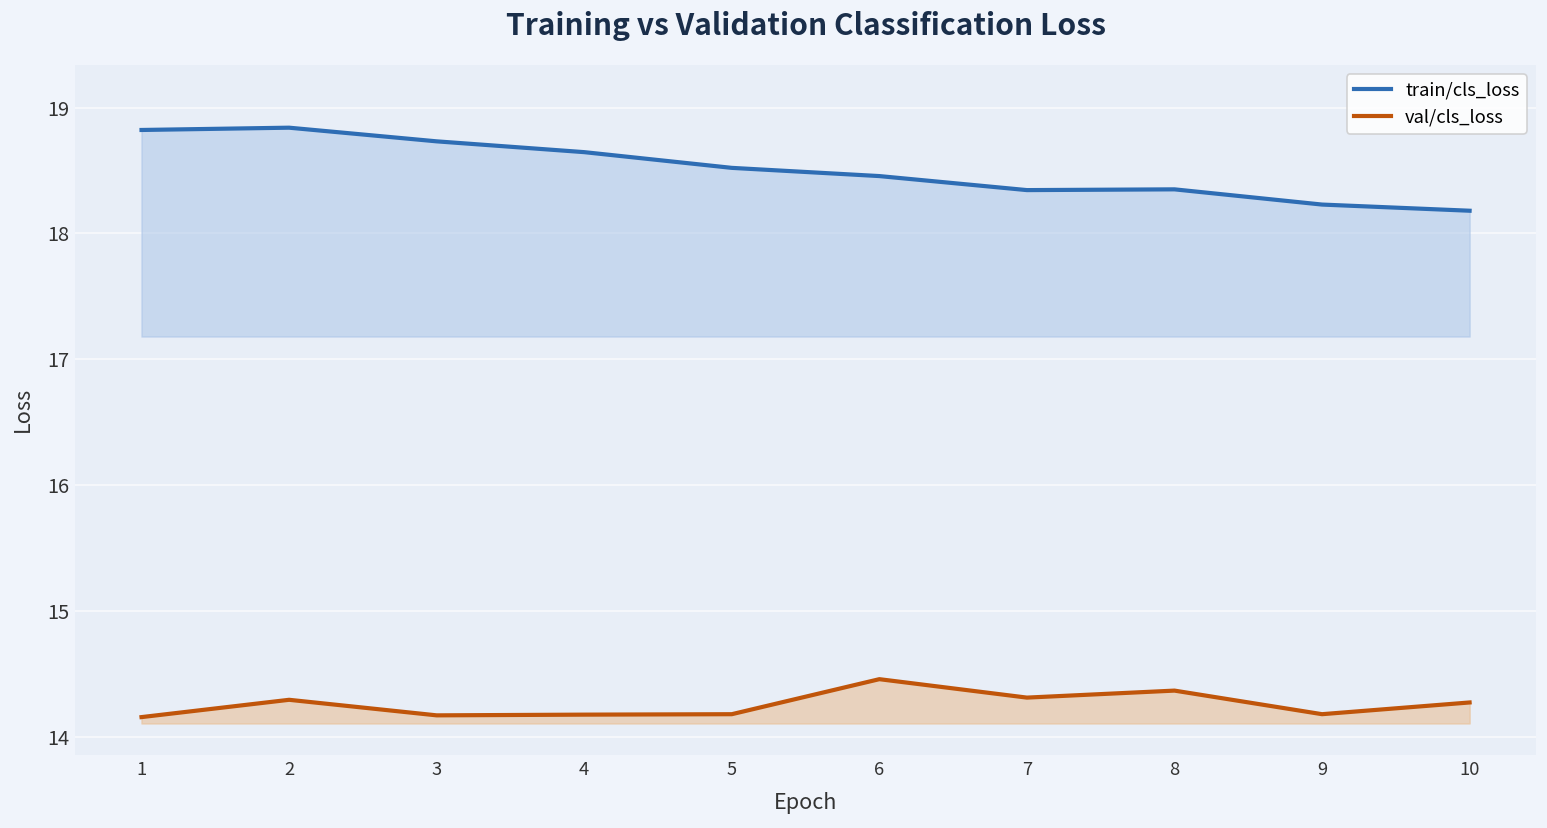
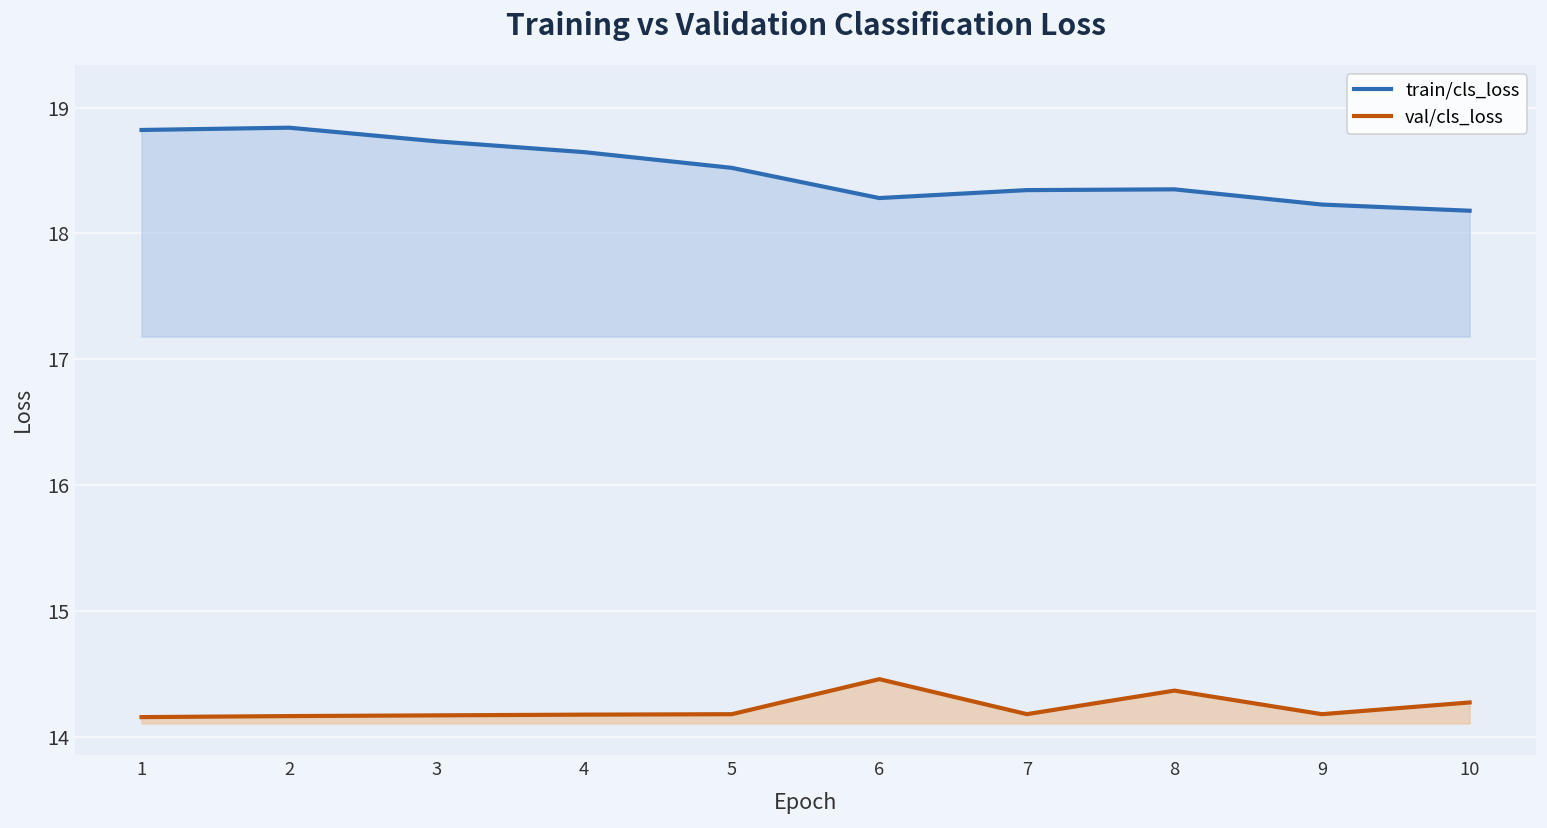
val/cls_loss, 2: 14.29 -> 14.16
train/cls_loss, 6: 18.46 -> 18.28
val/cls_loss, 7: 14.31 -> 14.18
